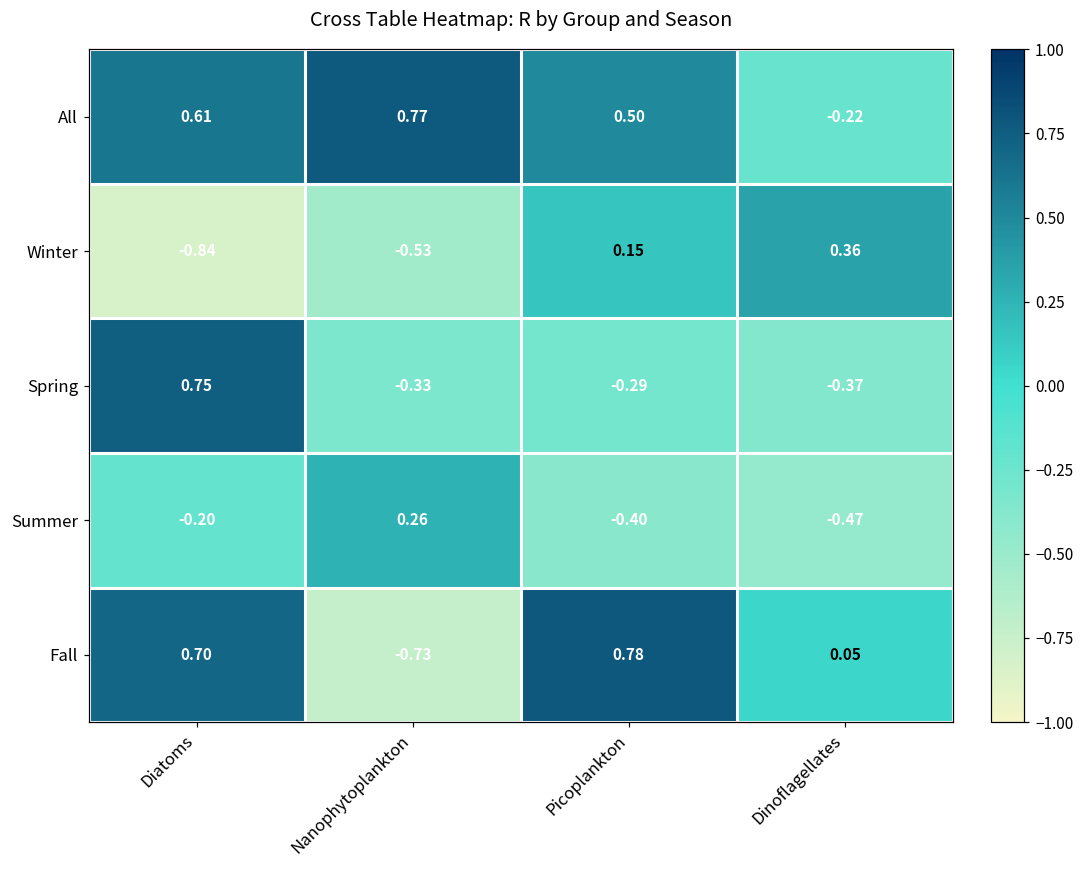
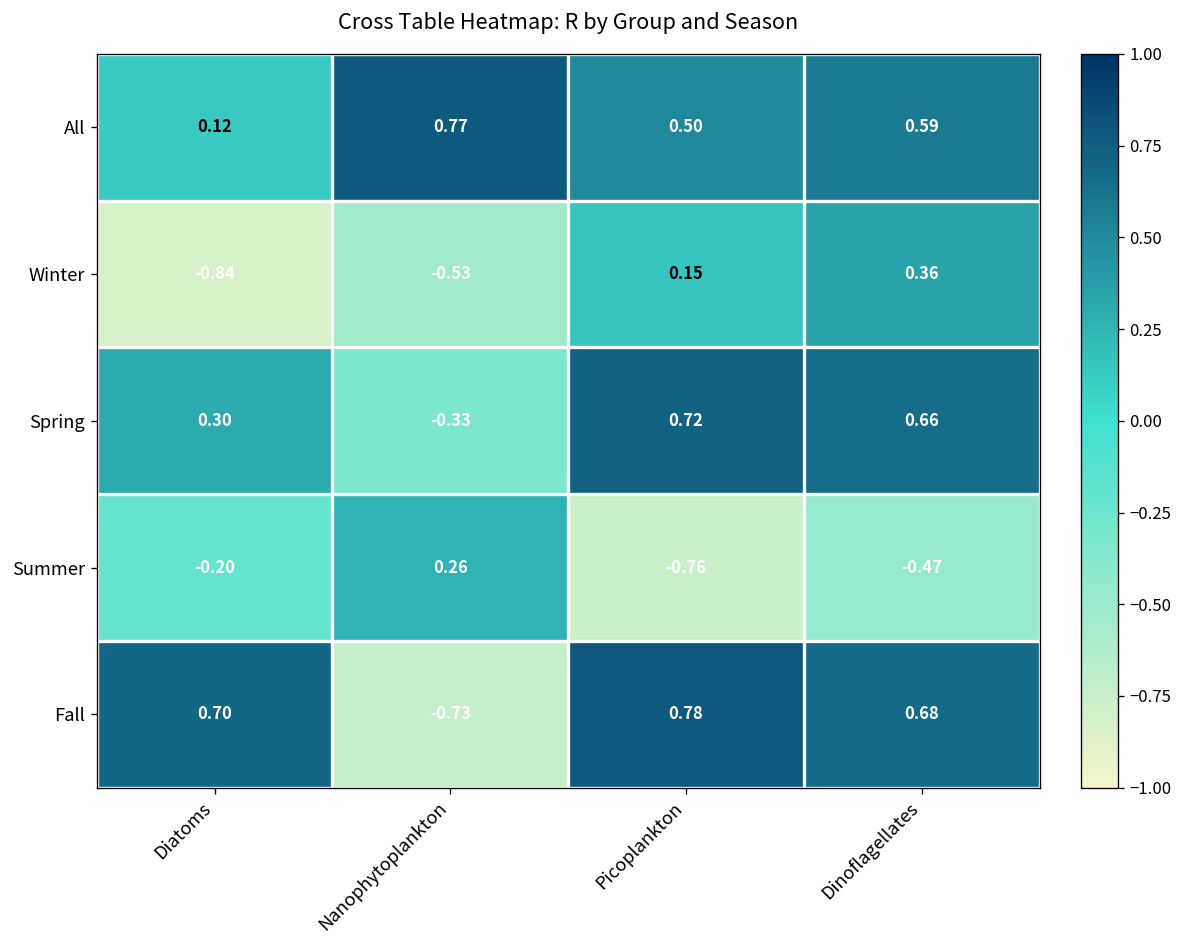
All, Diatoms: 0.61 -> 0.12
All, Dinoflagellates: -0.22 -> 0.59
Spring, Diatoms: 0.75 -> 0.30
Spring, Picoplankton: -0.29 -> 0.72
Spring, Dinoflagellates: -0.37 -> 0.66
Summer, Picoplankton: -0.40 -> -0.76
Fall, Dinoflagellates: 0.05 -> 0.68
